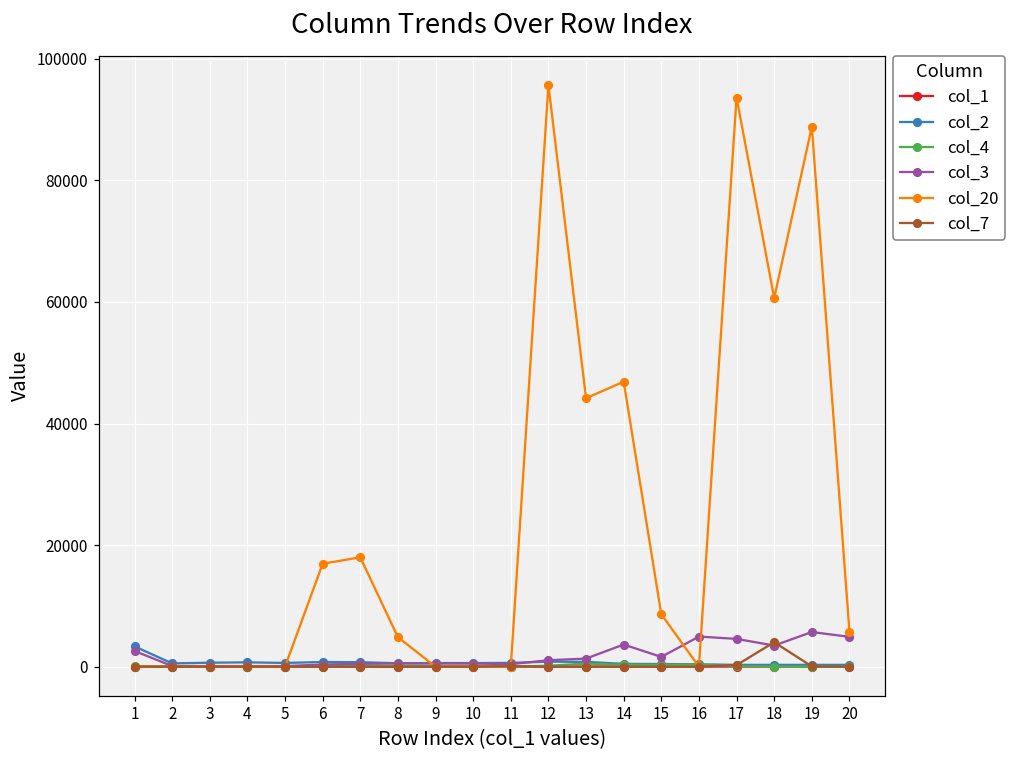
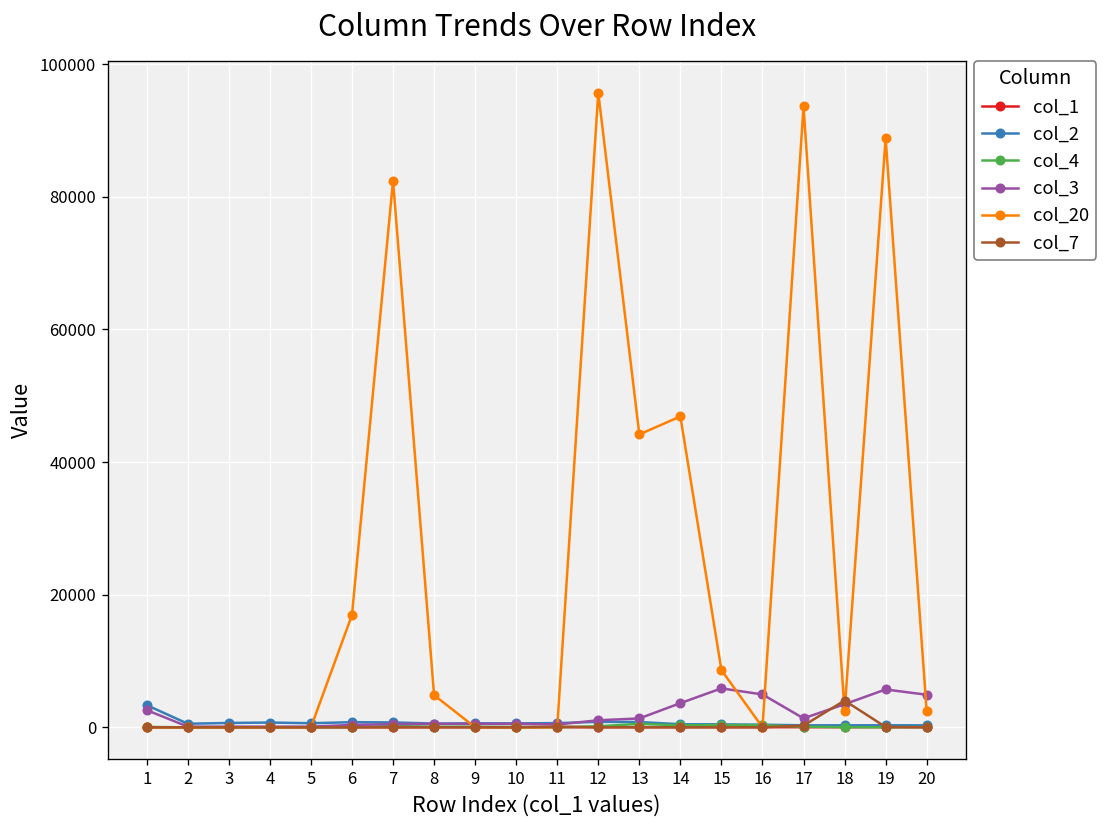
col_20, 7: 18000 -> 82000
col_3, 15: 2000 -> 6000
col_3, 17: 5000 -> 1000
col_20, 18: 61000 -> 2000
col_20, 20: 6000 -> 2000
